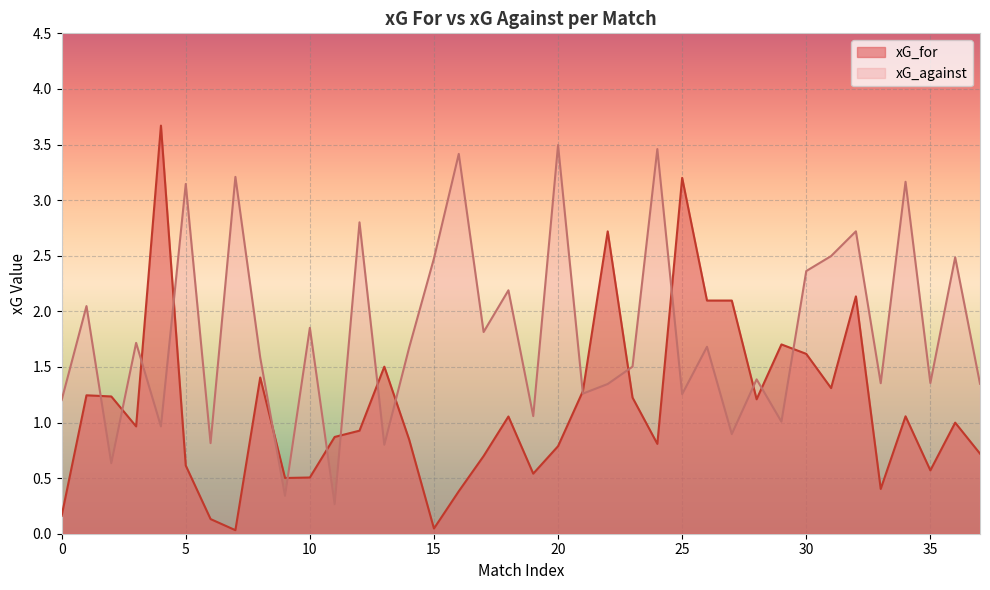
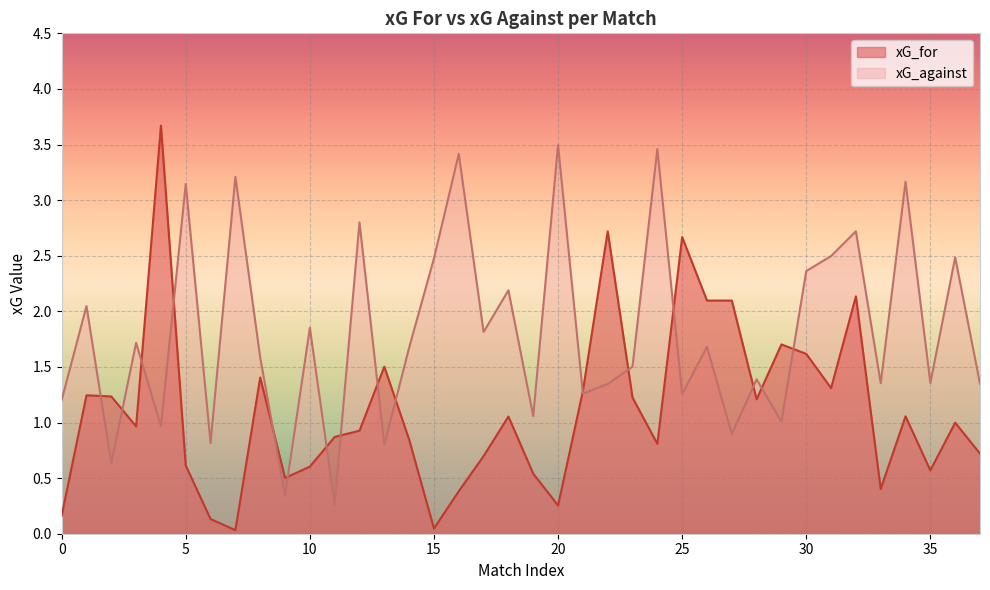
xG_for, 10: 0.51 -> 0.60
xG_for, 20: 0.79 -> 0.25
xG_for, 25: 3.20 -> 2.67
